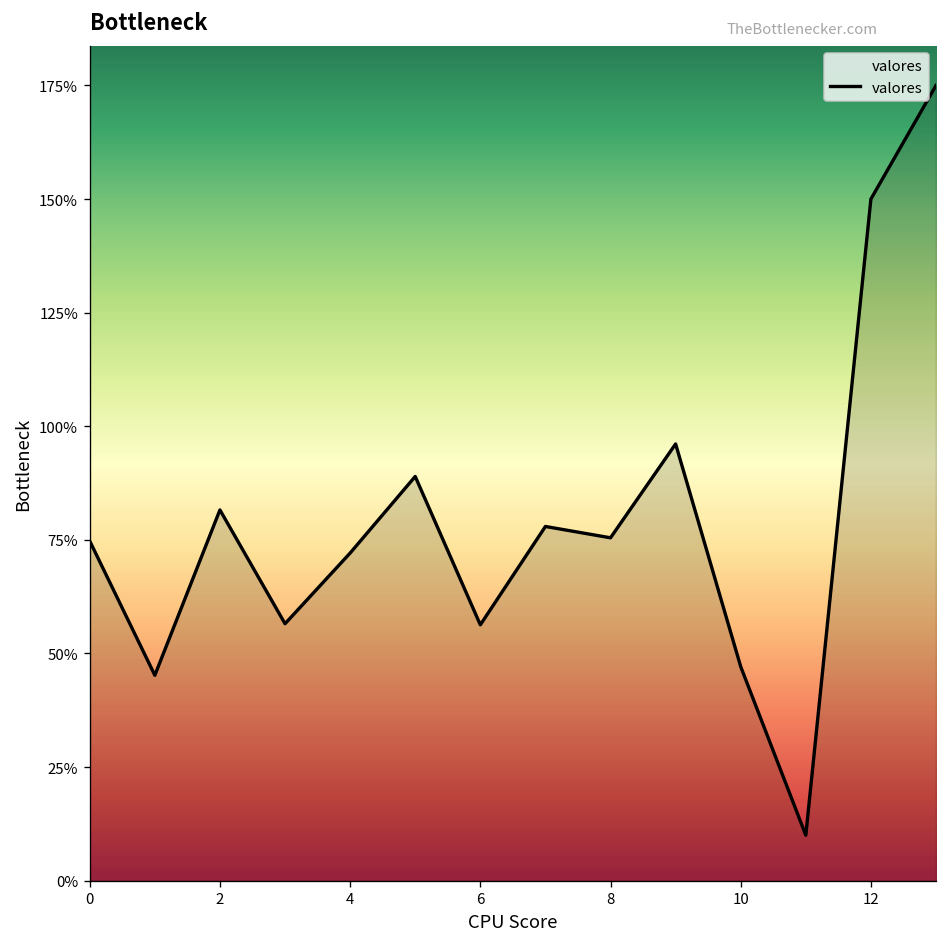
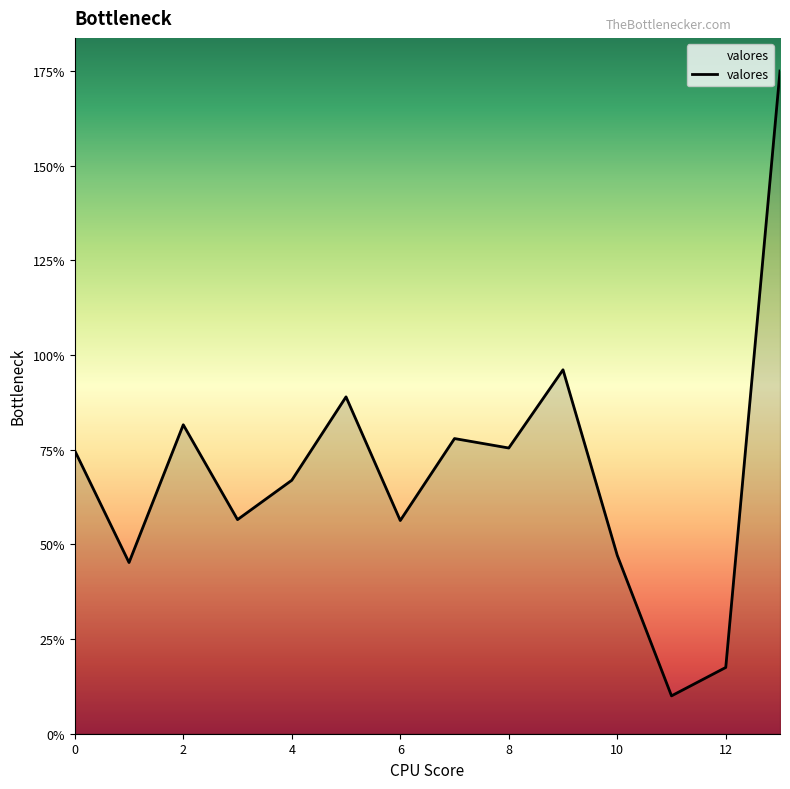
4: 72% -> 67%
12: 150% -> 18%
